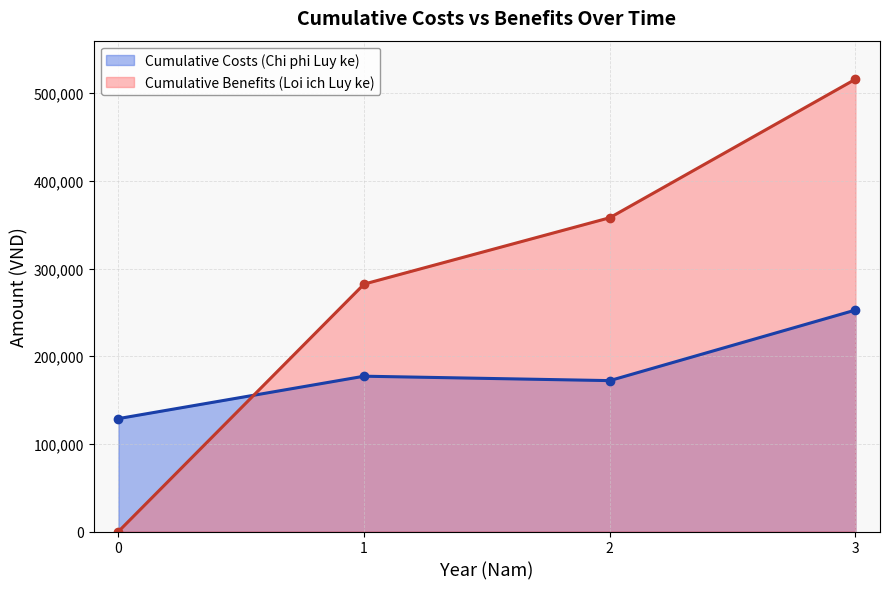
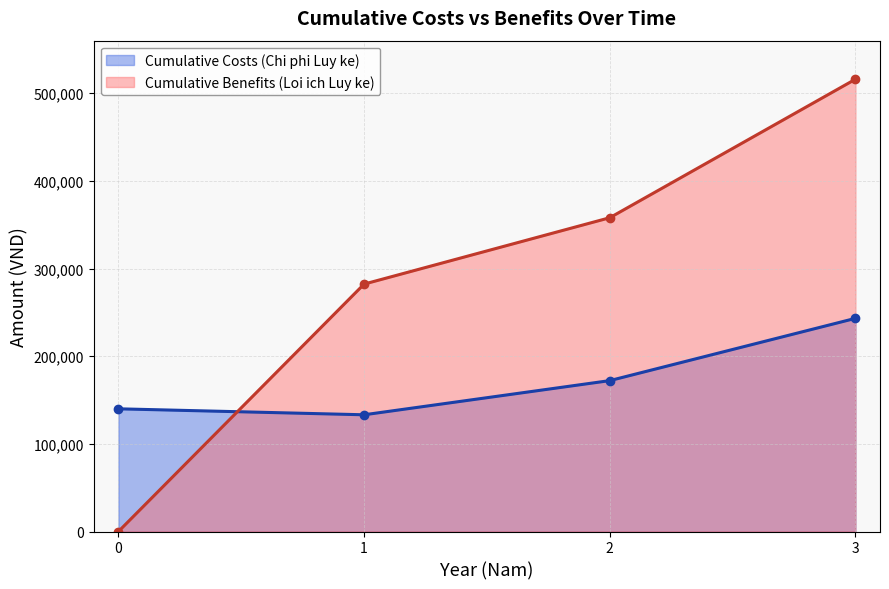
Cumulative Costs (Chi phi Luy ke), 0: 130,000 -> 140,000
Cumulative Costs (Chi phi Luy ke), 1: 180,000 -> 130,000
Cumulative Costs (Chi phi Luy ke), 3: 250,000 -> 240,000
